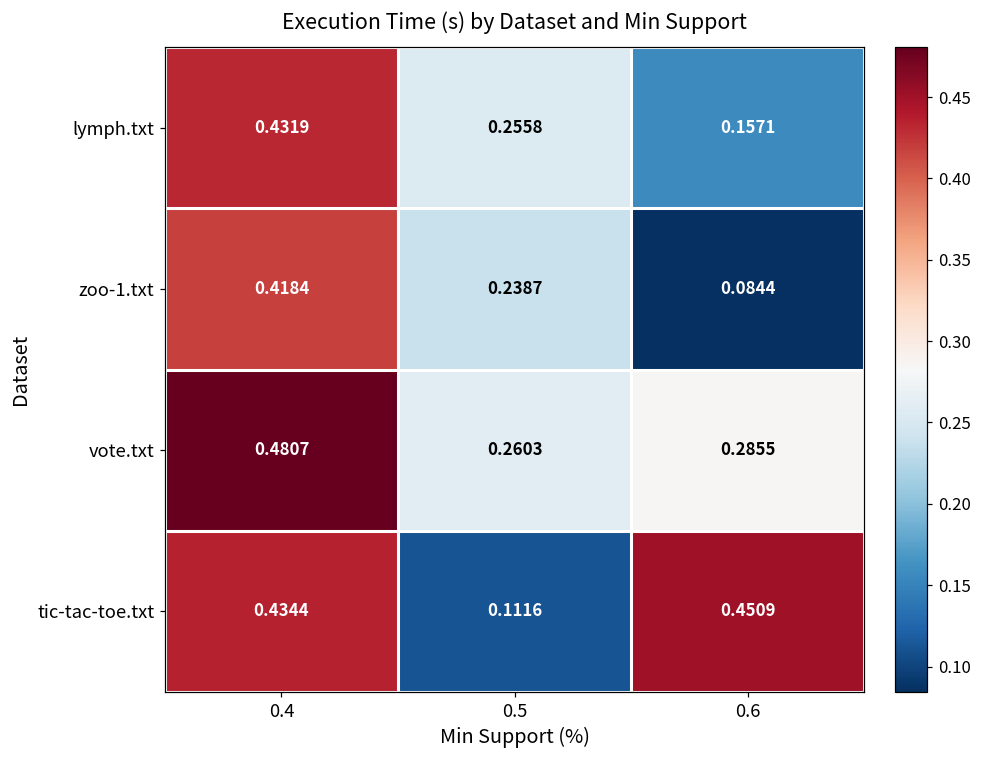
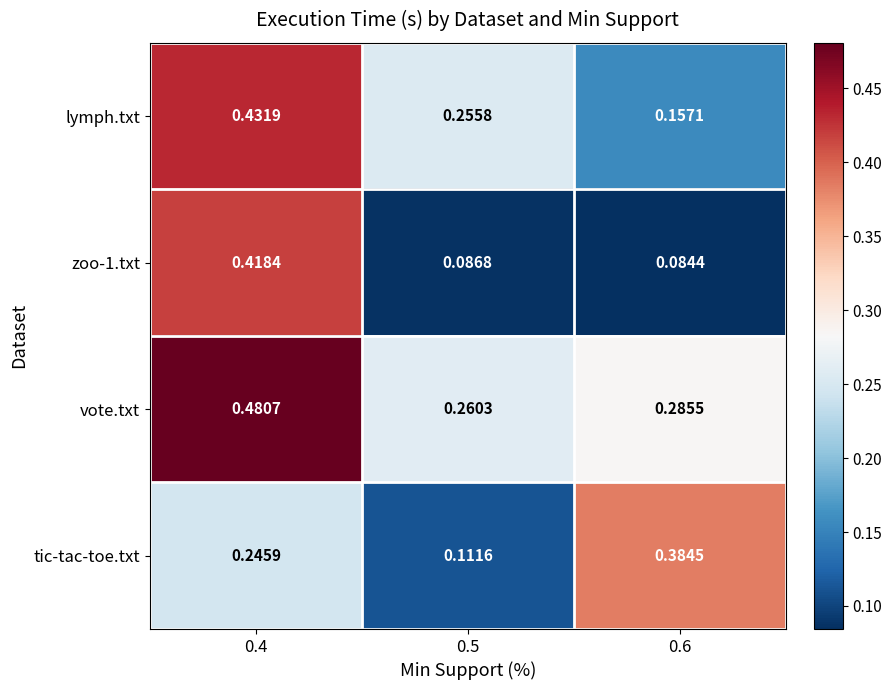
zoo-1.txt, 0.5: 0.2387 -> 0.0868
tic-tac-toe.txt, 0.4: 0.4344 -> 0.2459
tic-tac-toe.txt, 0.6: 0.4509 -> 0.3845
